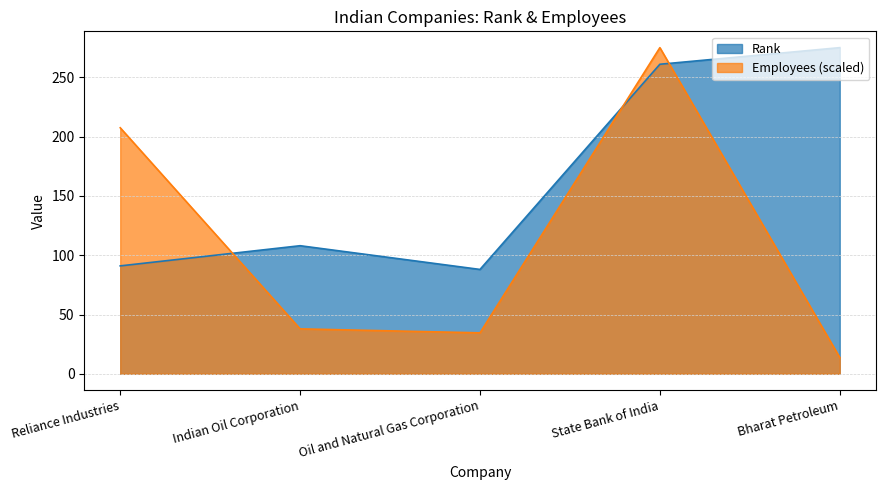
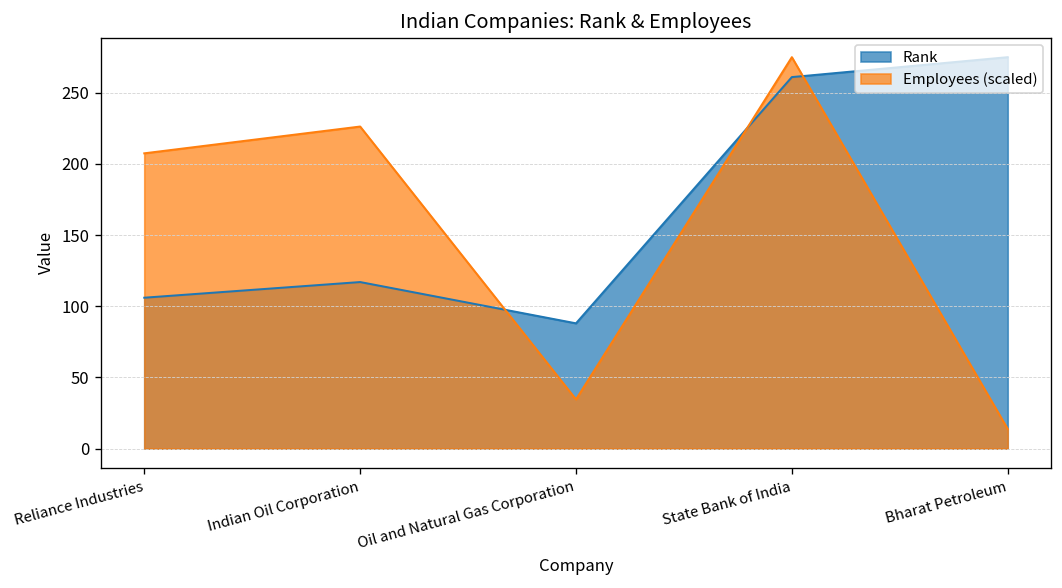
Rank, Reliance Industries: 91 -> 106
Rank, Indian Oil Corporation: 108 -> 117
Employees (scaled), Indian Oil Corporation: 38 -> 226
